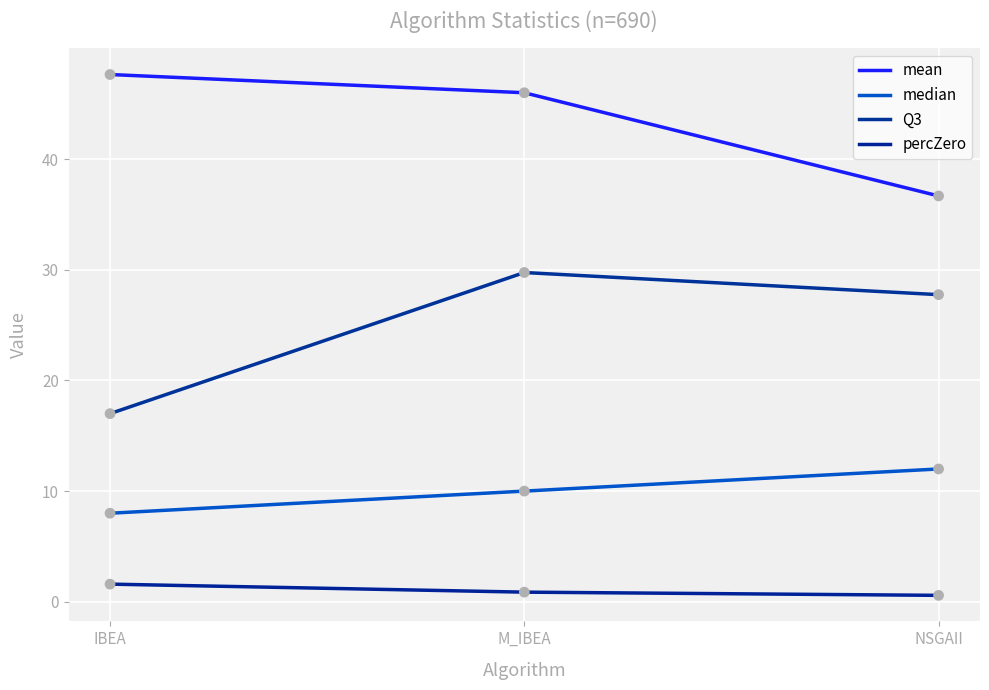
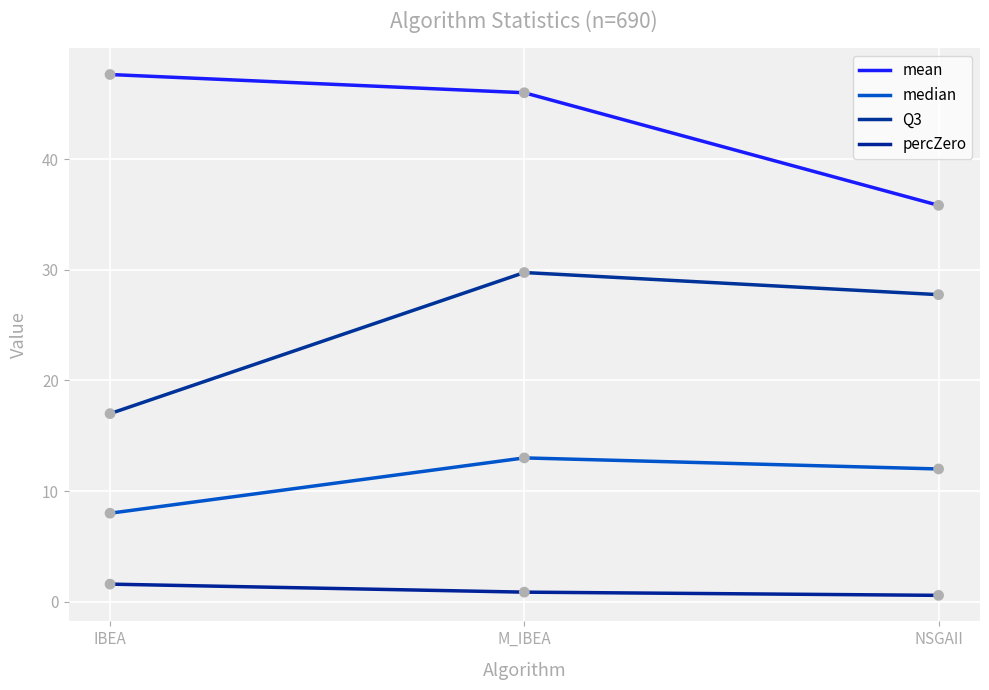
median, M_IBEA: 10 -> 13
mean, NSGAII: 36.7 -> 35.8
